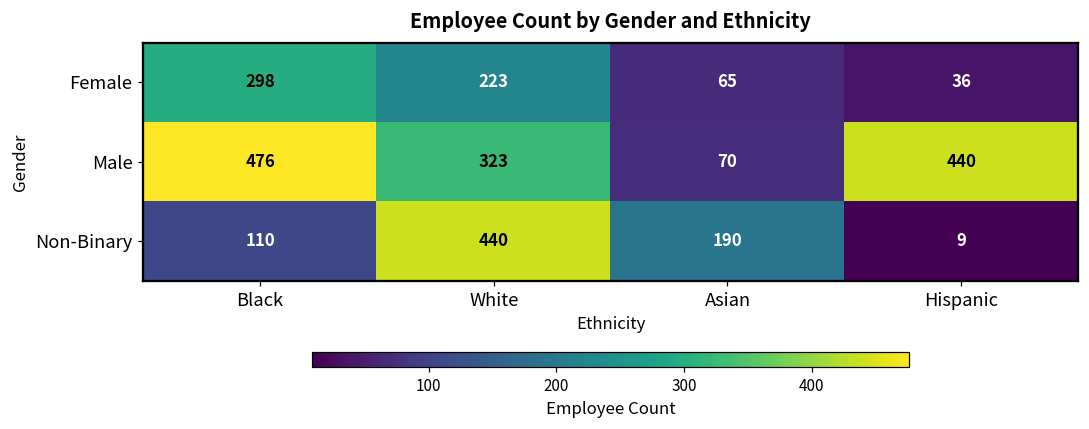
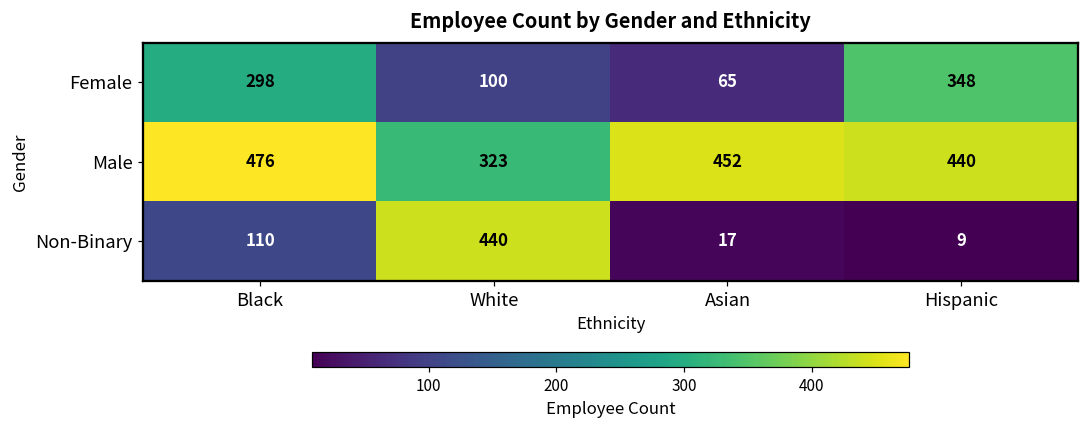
Female, White: 223 -> 100
Female, Hispanic: 36 -> 348
Male, Asian: 70 -> 452
Non-Binary, Asian: 190 -> 17
